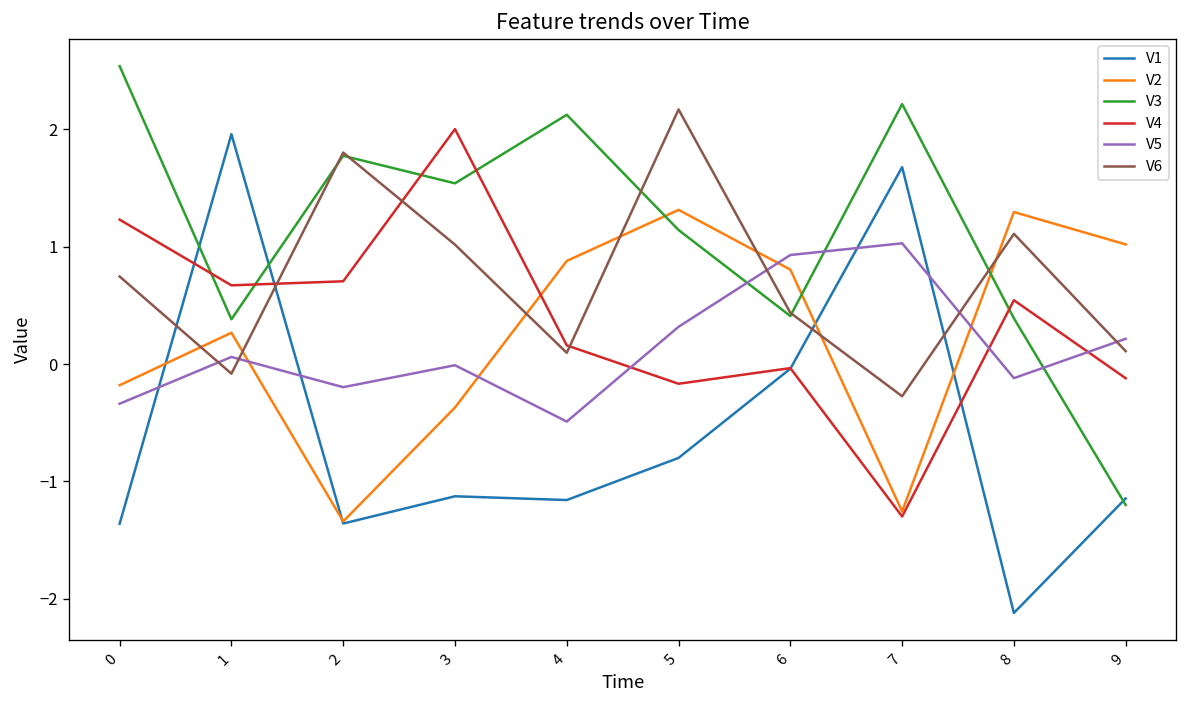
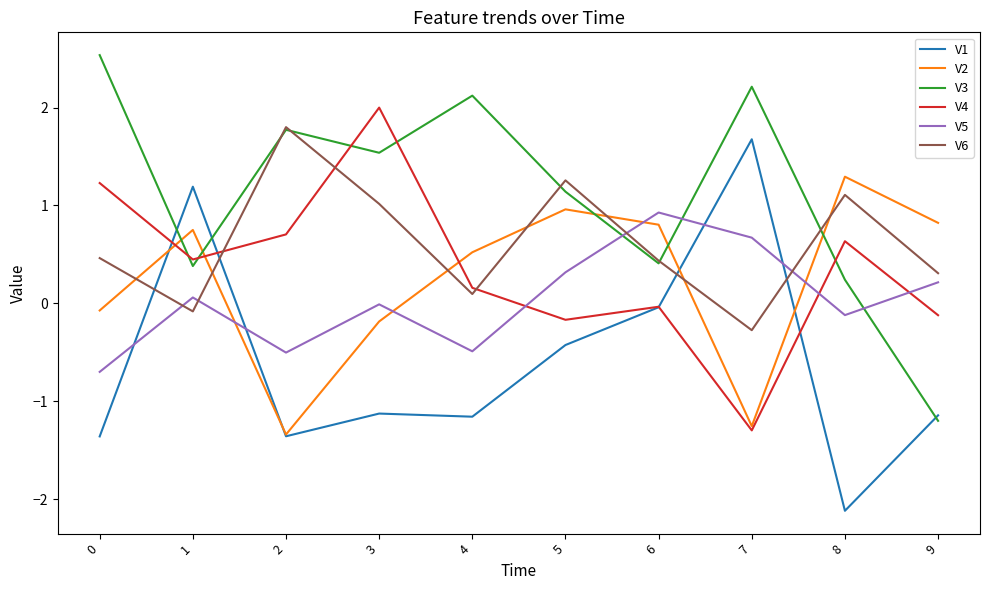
V2, 0: -0.2 -> -0.1
V5, 0: -0.3 -> -0.7
V6, 0: 0.7 -> 0.5
V1, 1: 2.0 -> 1.2
V2, 1: 0.3 -> 0.8
V4, 1: 0.7 -> 0.4
V5, 2: -0.2 -> -0.5
V2, 3: -0.4 -> -0.2
V2, 4: 0.9 -> 0.5
V1, 5: -0.8 -> -0.4
V2, 5: 1.3 -> 1.0
V6, 5: 2.2 -> 1.3
V5, 7: 1.0 -> 0.7
V3, 8: 0.4 -> 0.2
V4, 8: 0.5 -> 0.6
V2, 9: 1.0 -> 0.8
V6, 9: 0.1 -> 0.3
